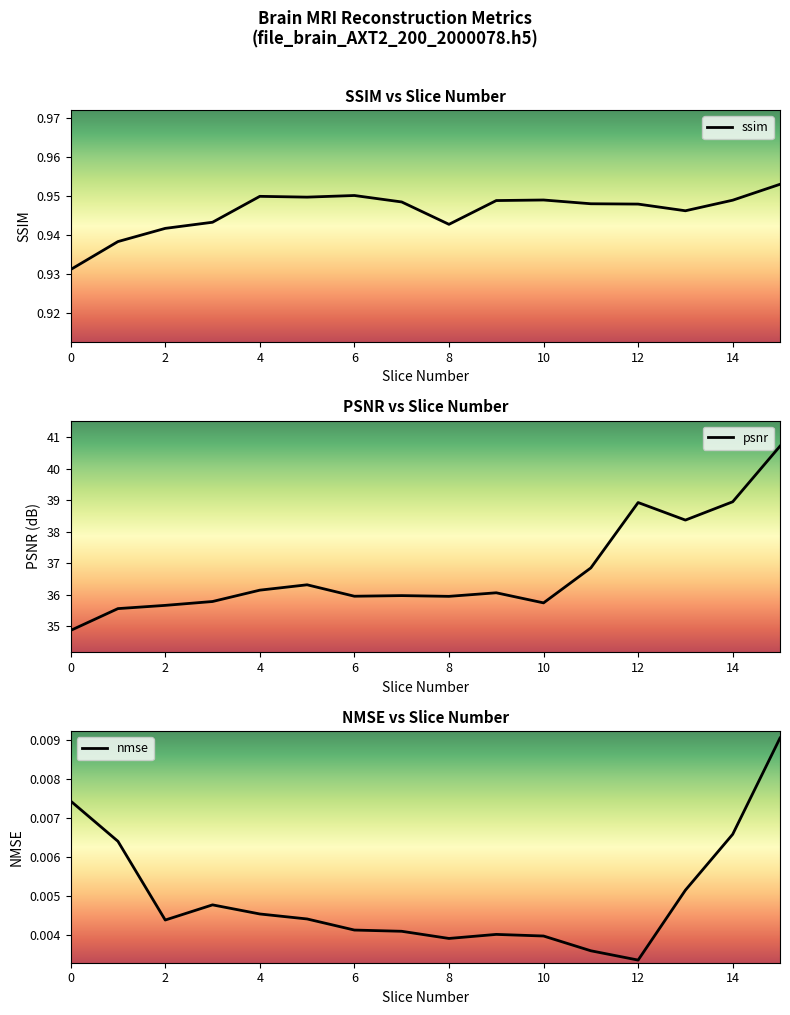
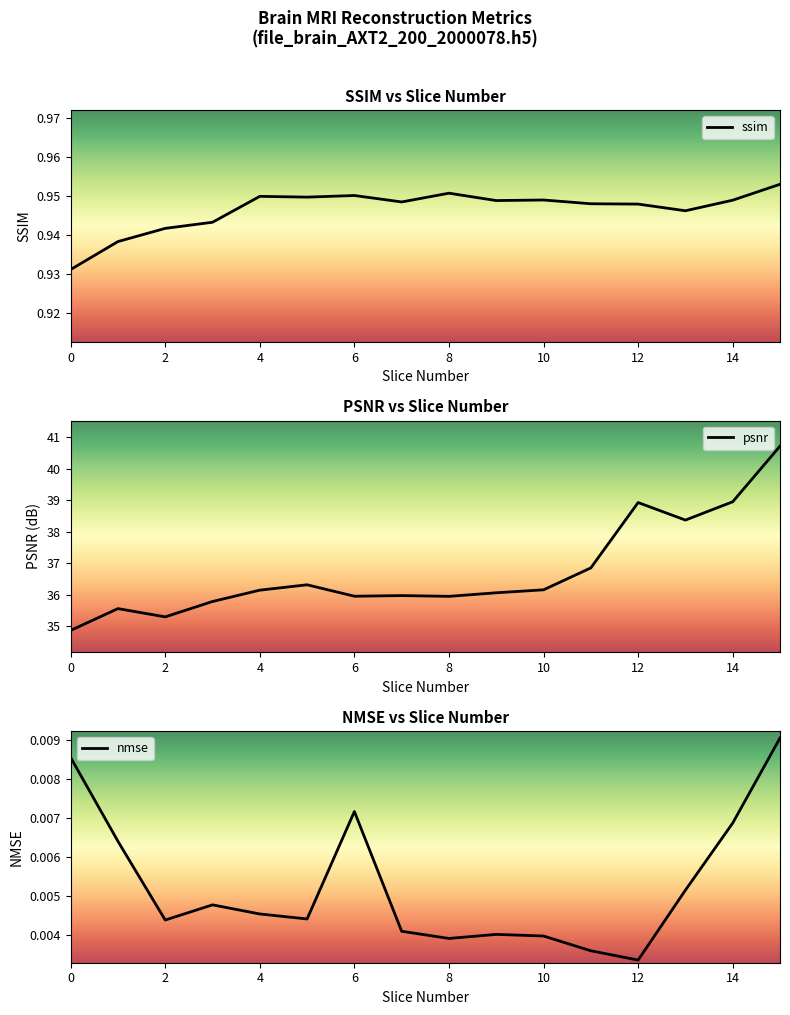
SSIM vs Slice Number, 8: 0.943 -> 0.951
PSNR vs Slice Number, 2: 35.7 -> 35.3
PSNR vs Slice Number, 10: 35.7 -> 36.2
NMSE vs Slice Number, 0: 0.0074 -> 0.0085
NMSE vs Slice Number, 6: 0.0041 -> 0.0072
NMSE vs Slice Number, 14: 0.0066 -> 0.0069
